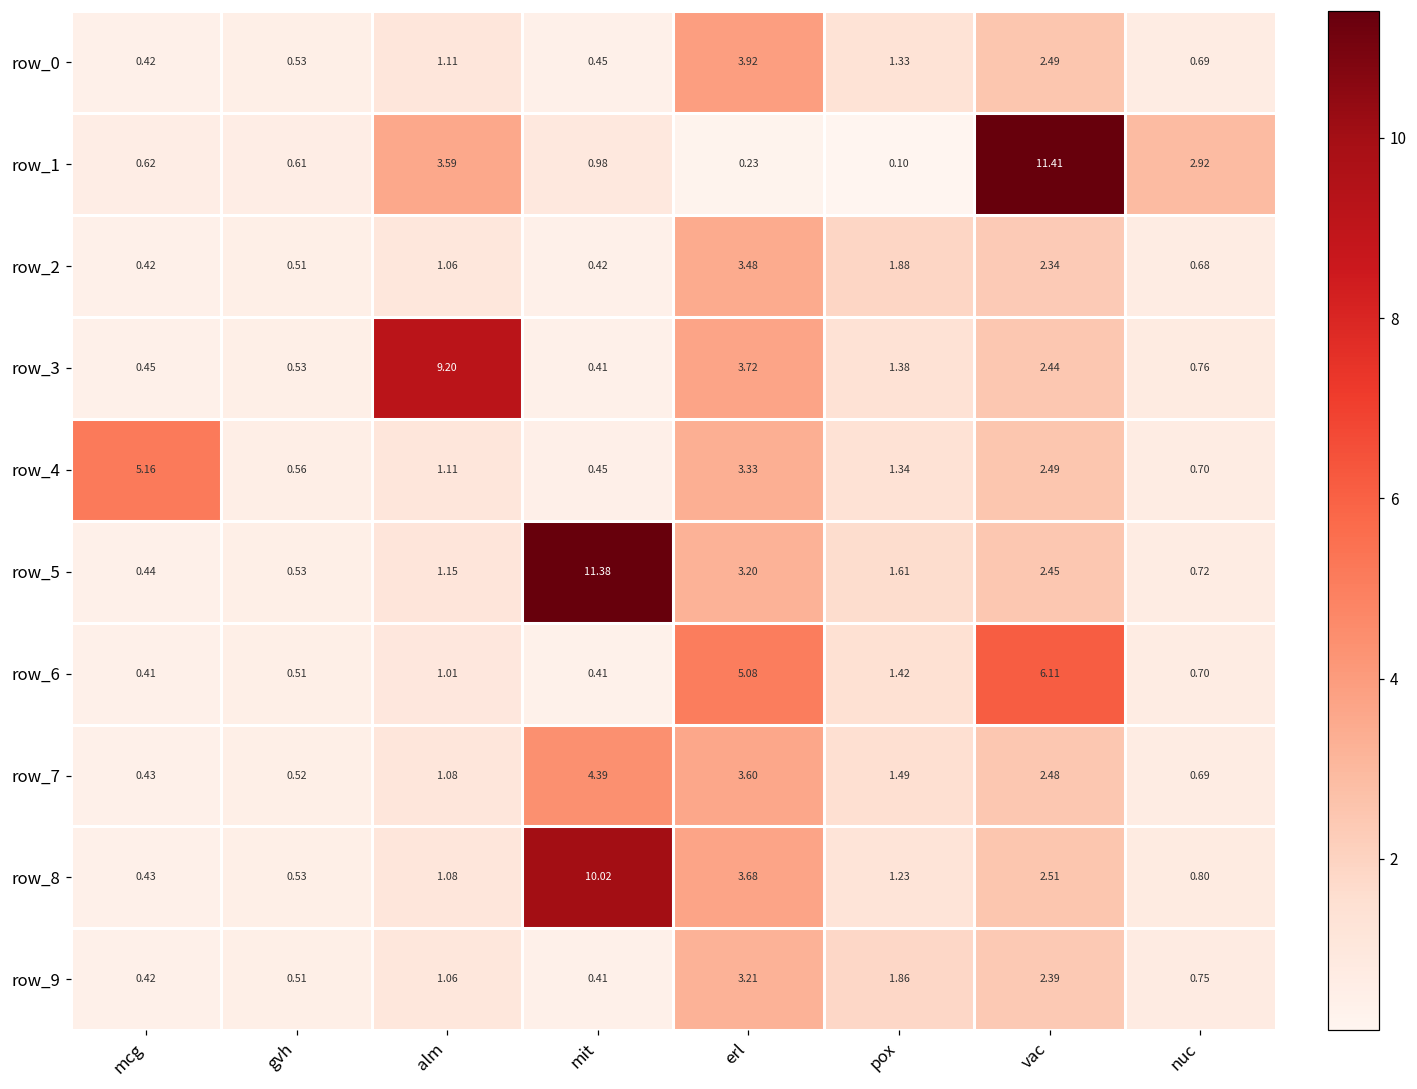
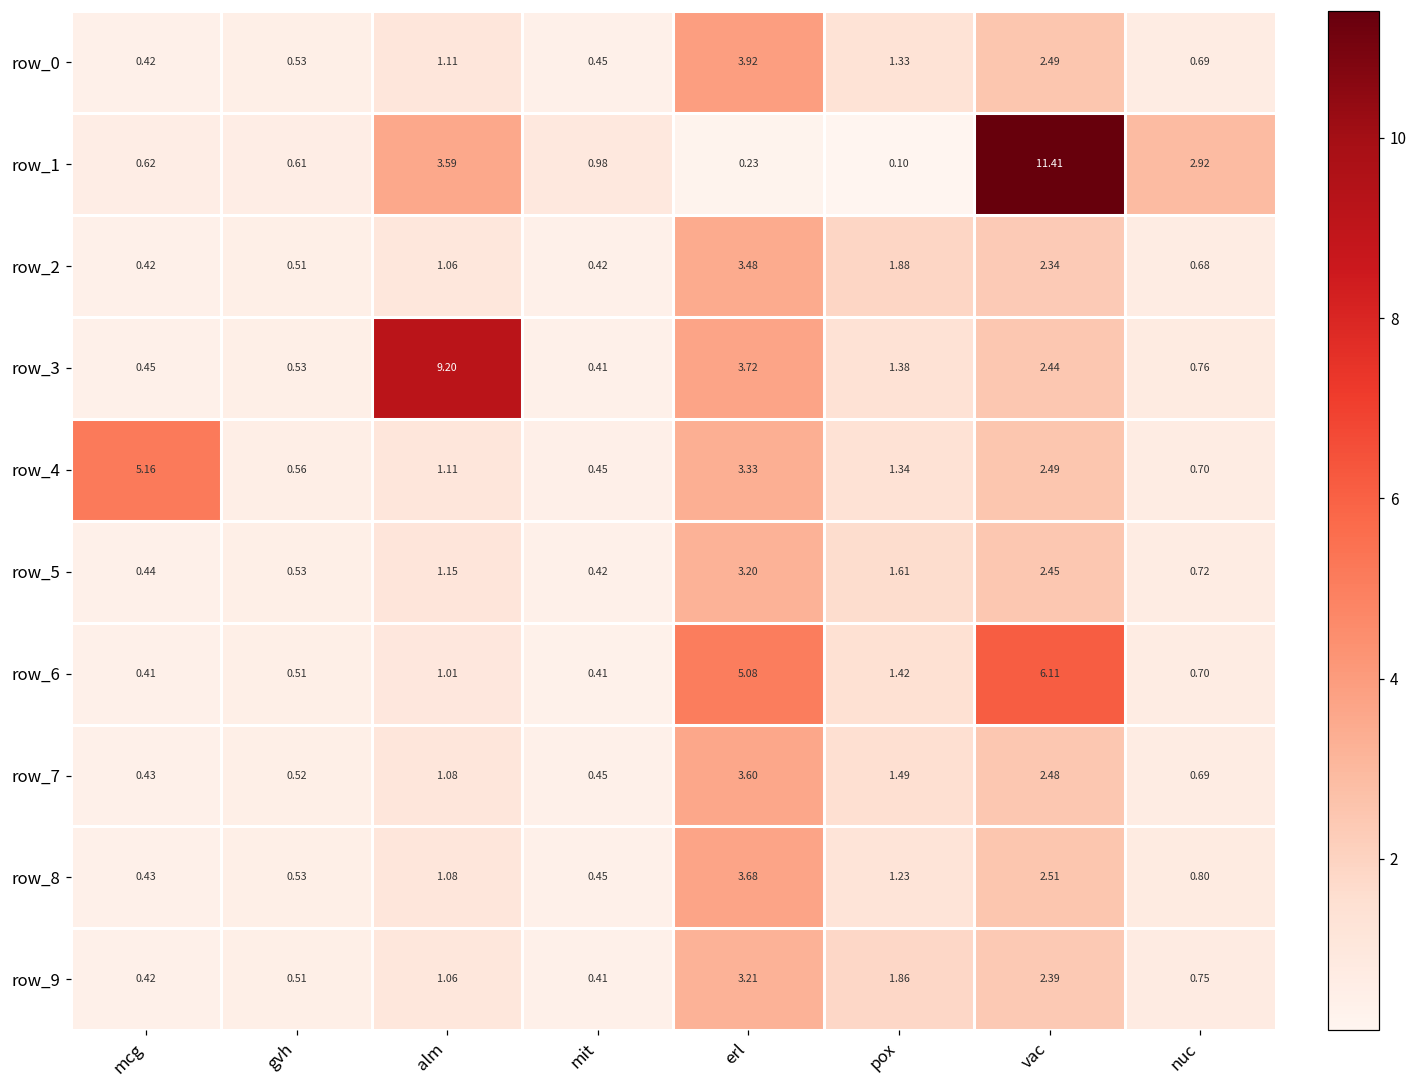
row_5, mit: 11.38 -> 0.42
row_7, mit: 4.39 -> 0.45
row_8, mit: 10.02 -> 0.45
